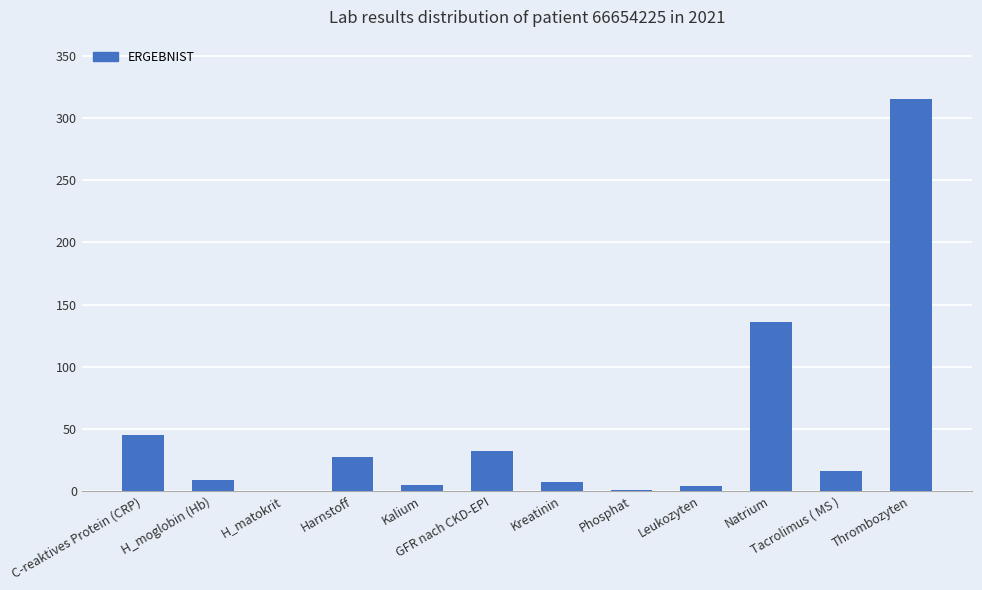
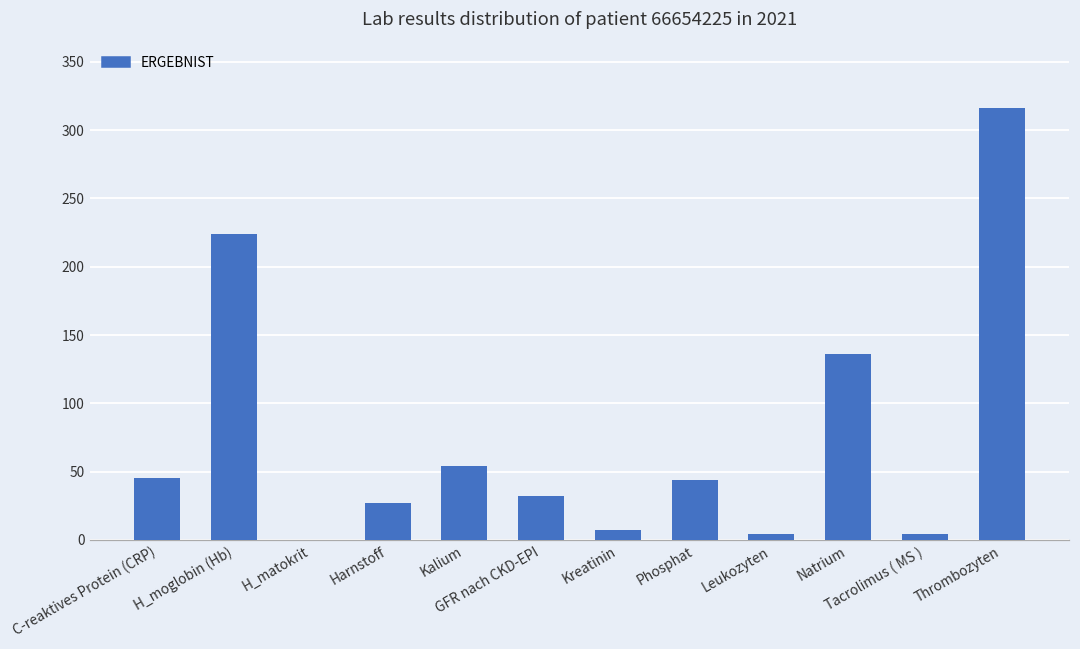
H_moglobin (Hb): 9 -> 224
Kalium: 5 -> 54
Phosphat: 1 -> 44
Tacrolimus ( MS ): 16 -> 4
